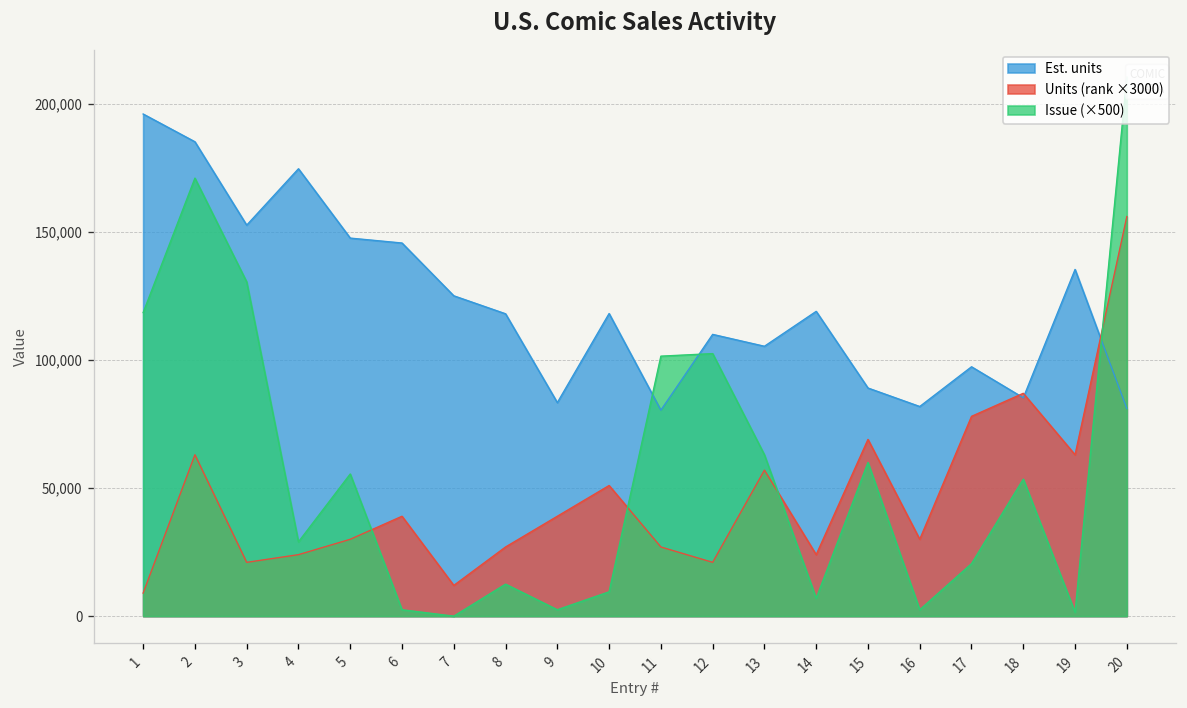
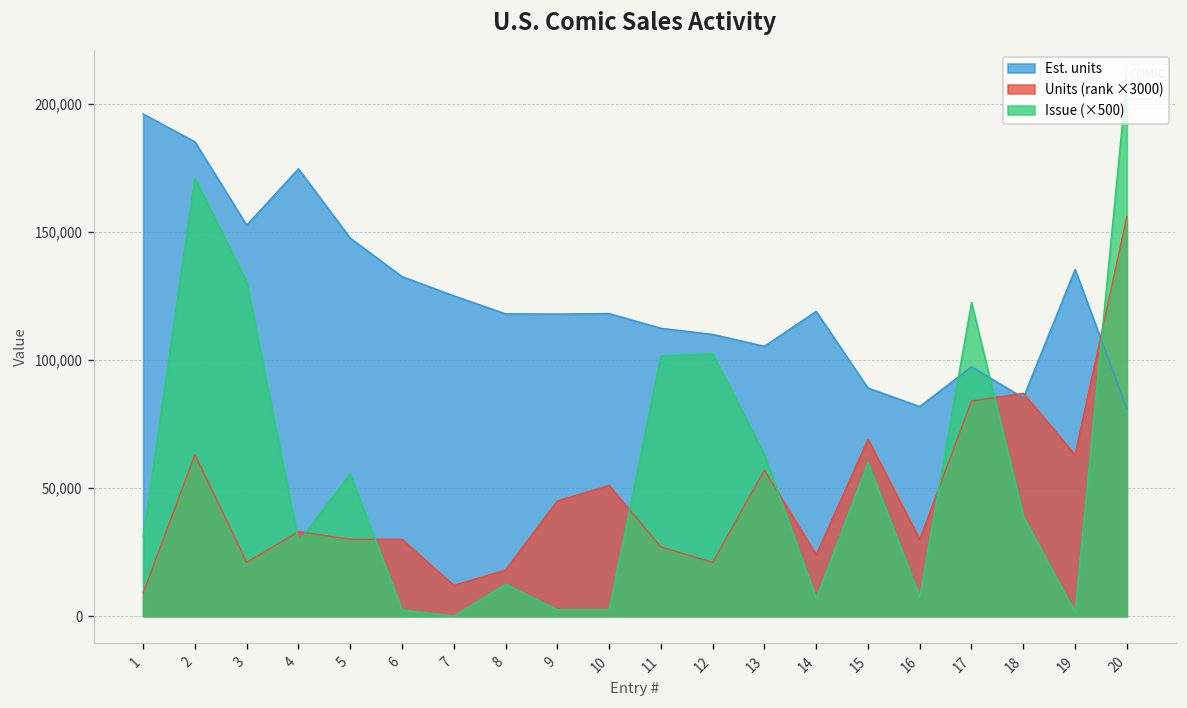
Issue (×500), 1: 119,000 -> 31,000
Units (rank ×3000), 4: 24,000 -> 33,000
Est. units, 6: 146,000 -> 133,000
Units (rank ×3000), 6: 39,000 -> 30,000
Units (rank ×3000), 8: 27,000 -> 18,000
Est. units, 9: 83,000 -> 118,000
Units (rank ×3000), 9: 39,000 -> 45,000
Issue (×500), 10: 10,000 -> 3,000
Est. units, 11: 80,000 -> 112,000
Issue (×500), 16: 3,000 -> 8,000
Units (rank ×3000), 17: 78,000 -> 84,000
Issue (×500), 17: 21,000 -> 123,000
Issue (×500), 18: 54,000 -> 39,000
